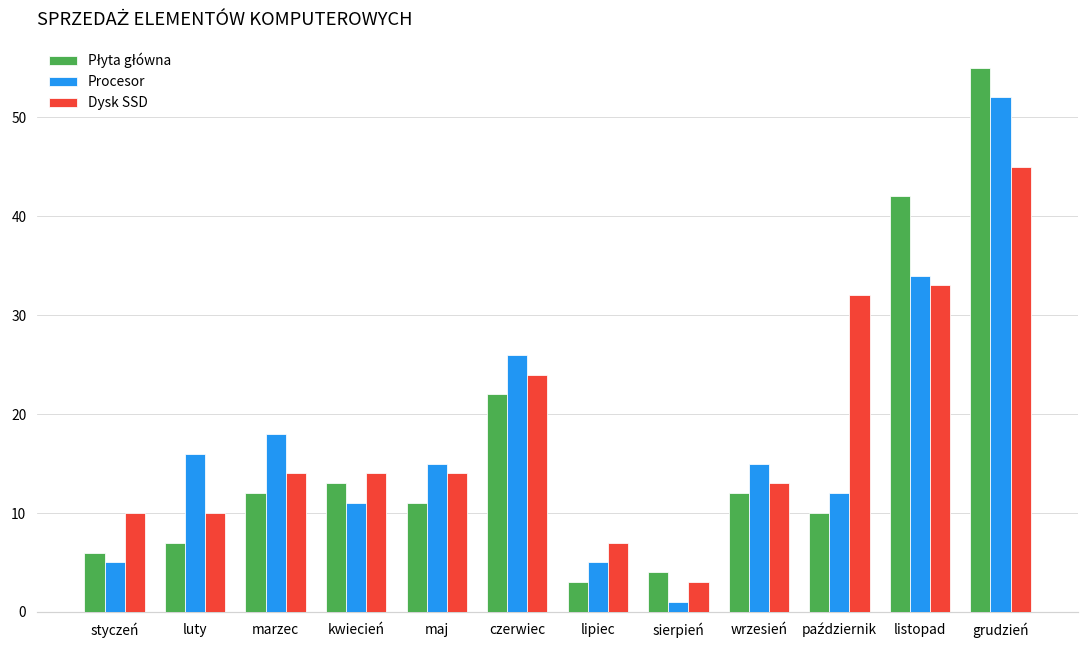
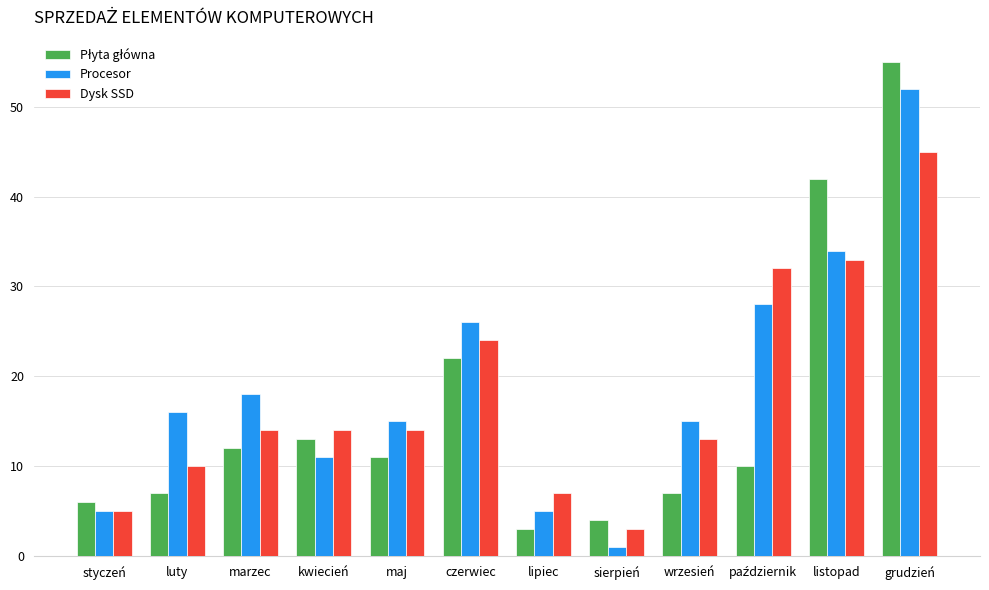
Dysk SSD, styczeń: 10 -> 5
Płyta główna, wrzesień: 12 -> 7
Procesor, październik: 12 -> 28
